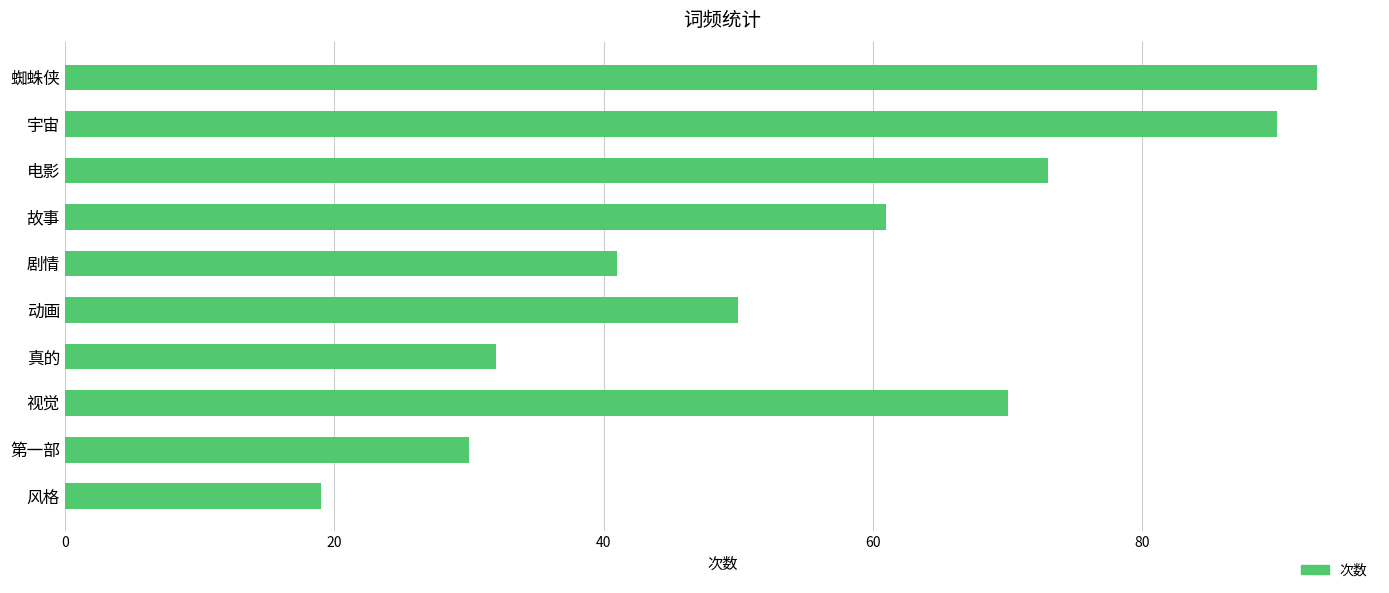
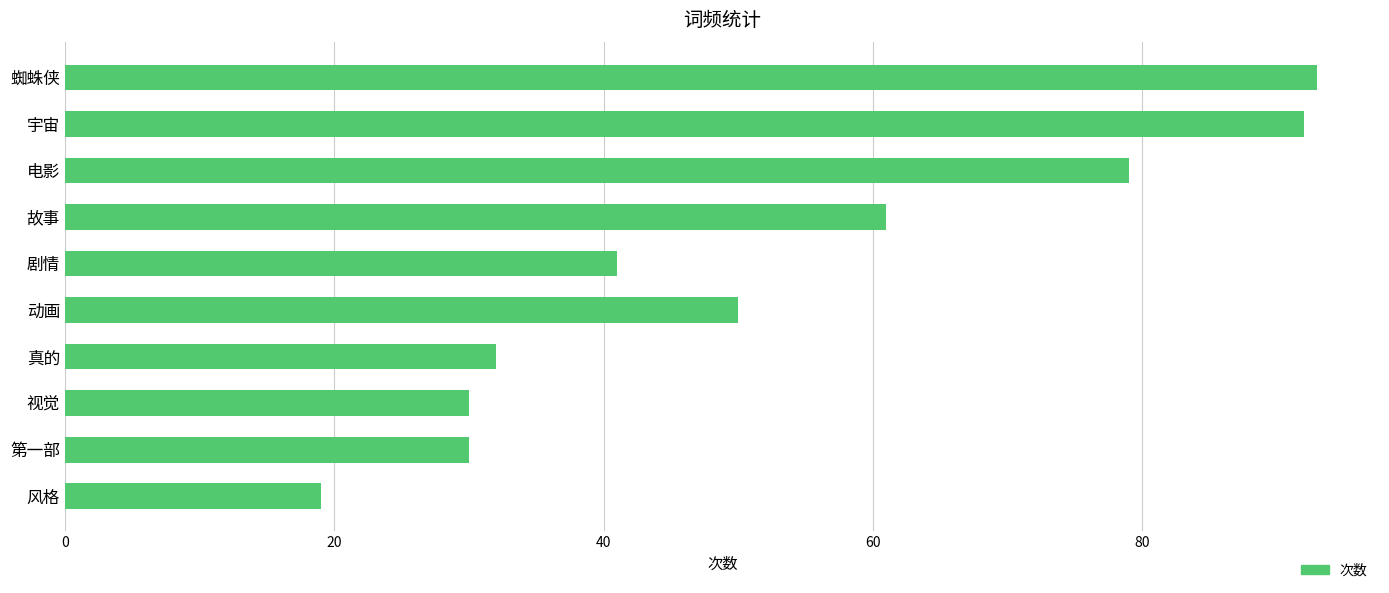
宇宙: 90 -> 92
电影: 73 -> 79
视觉: 70 -> 30
